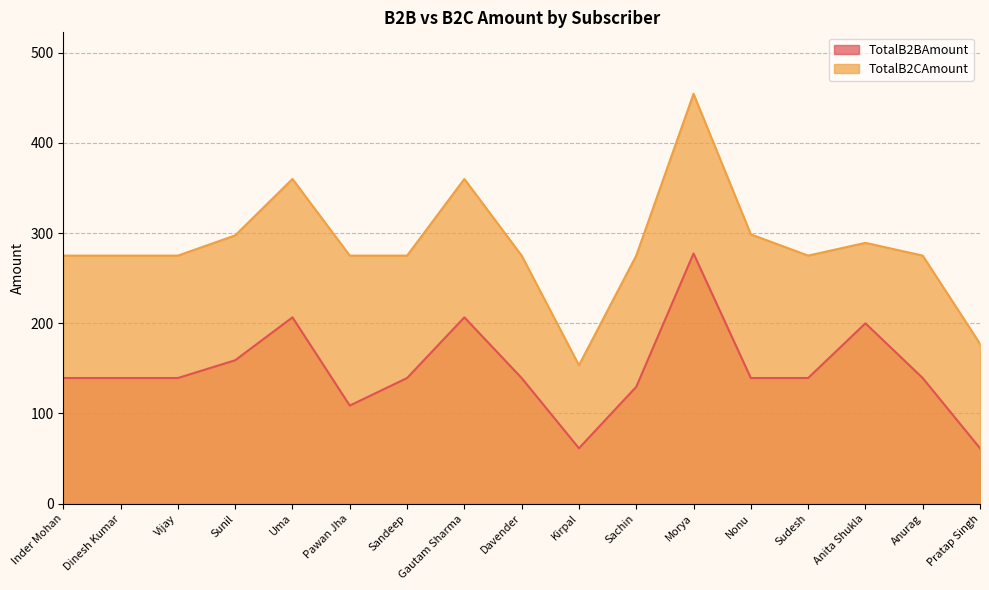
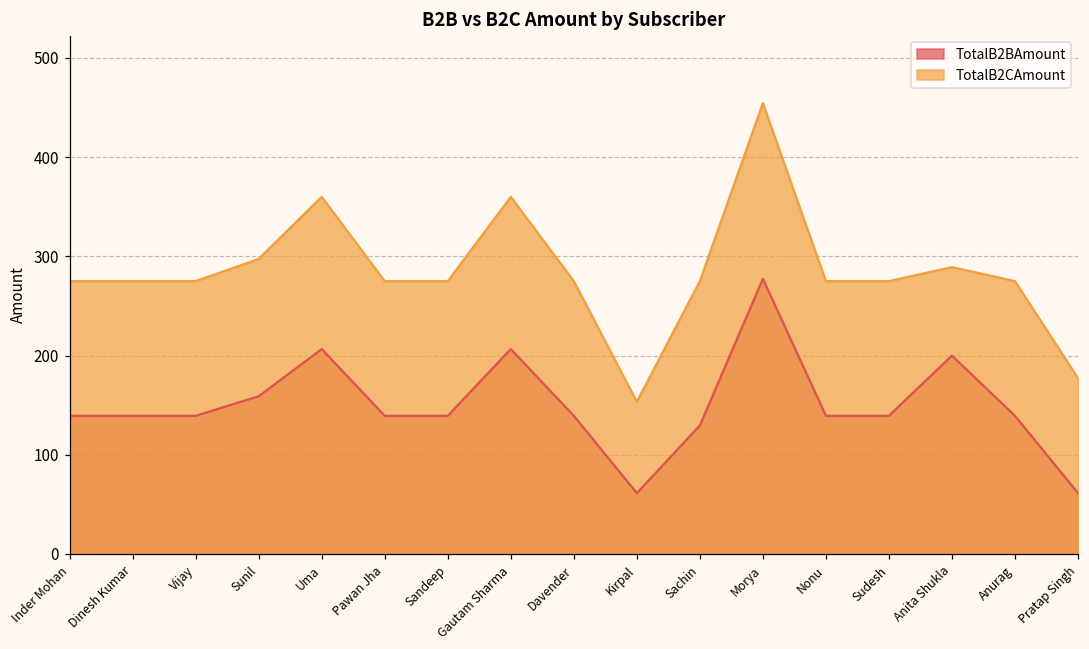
TotalB2BAmount, Pawan Jha: 110 -> 140
TotalB2CAmount, Nonu: 300 -> 270
